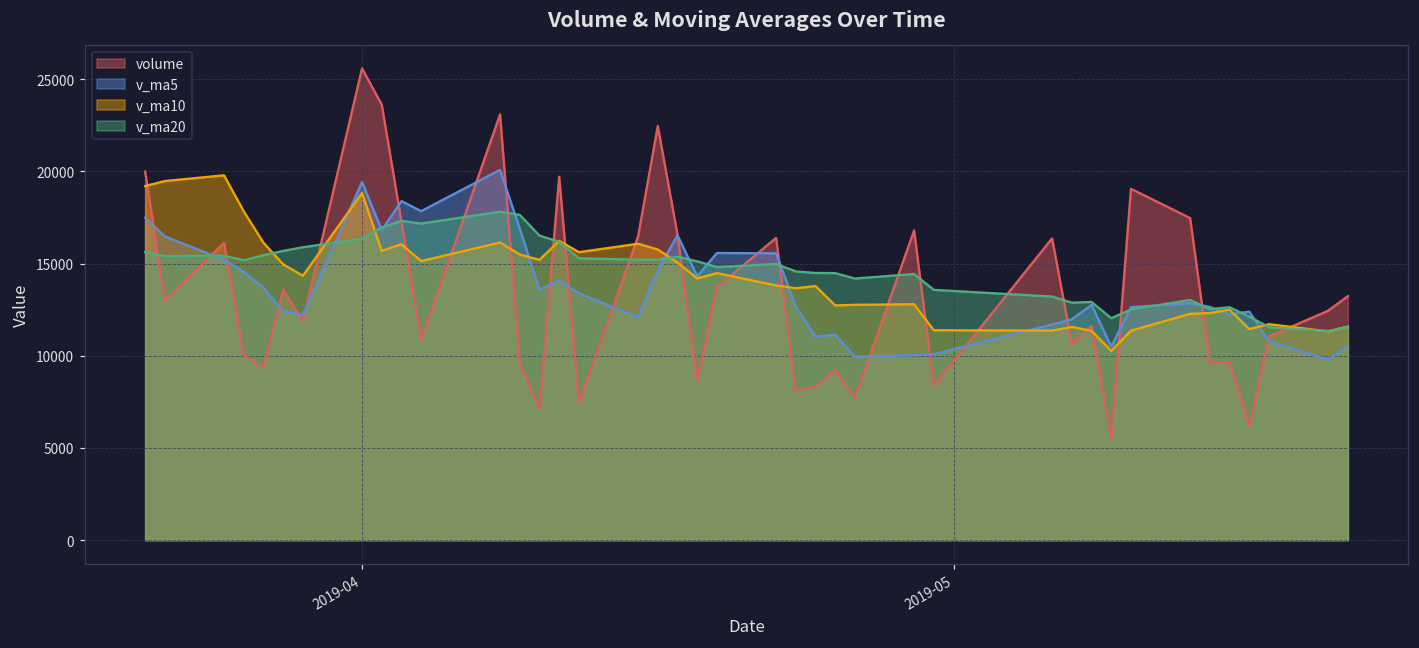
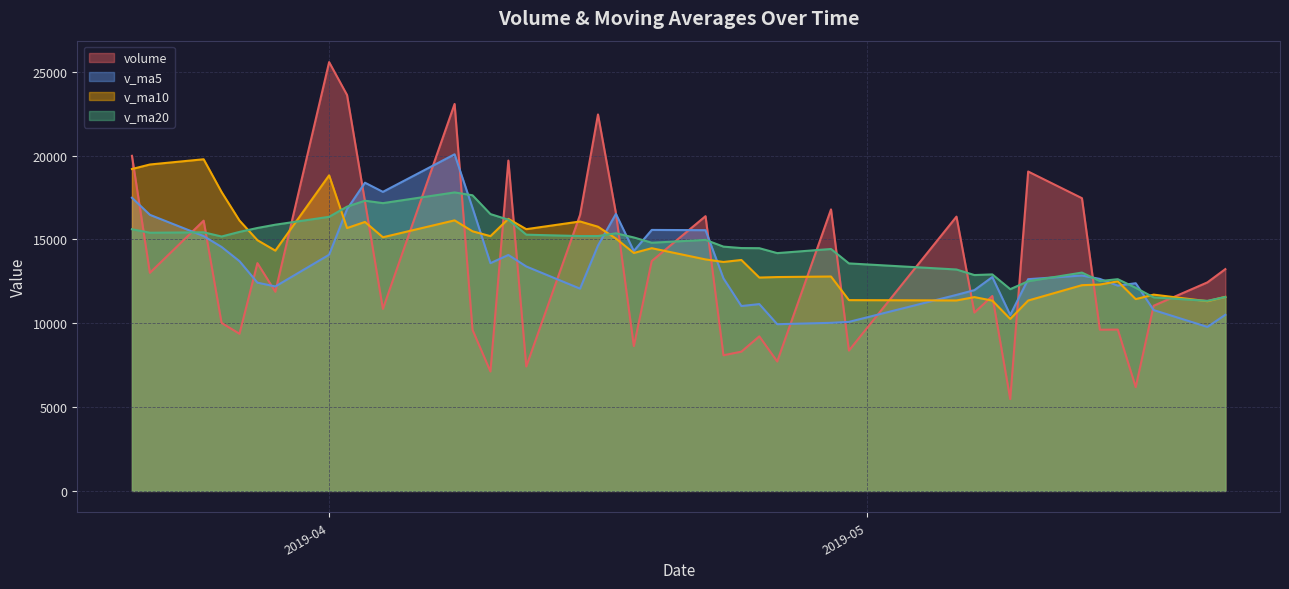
v_ma5, 2019-04: 19400 -> 14100
